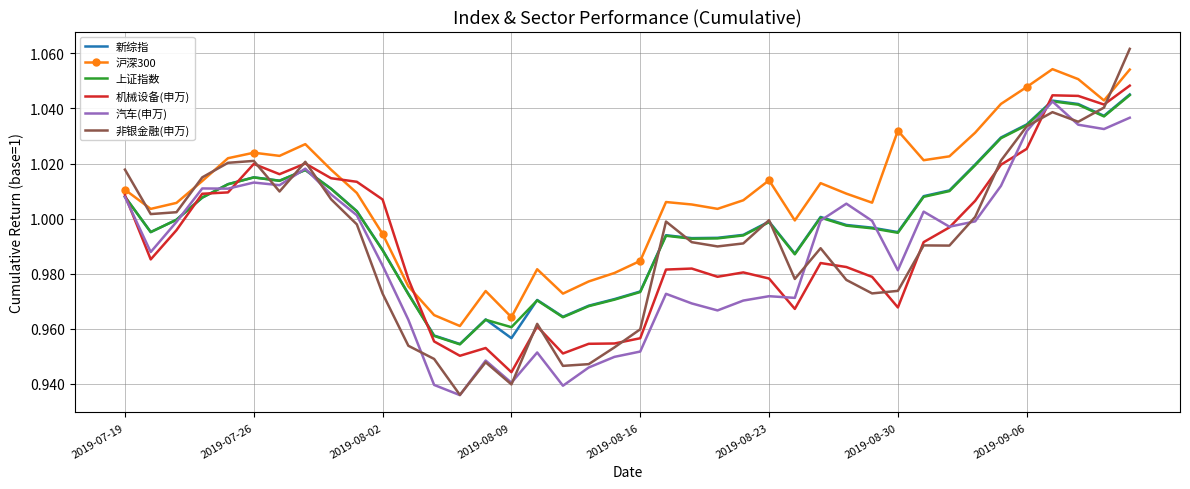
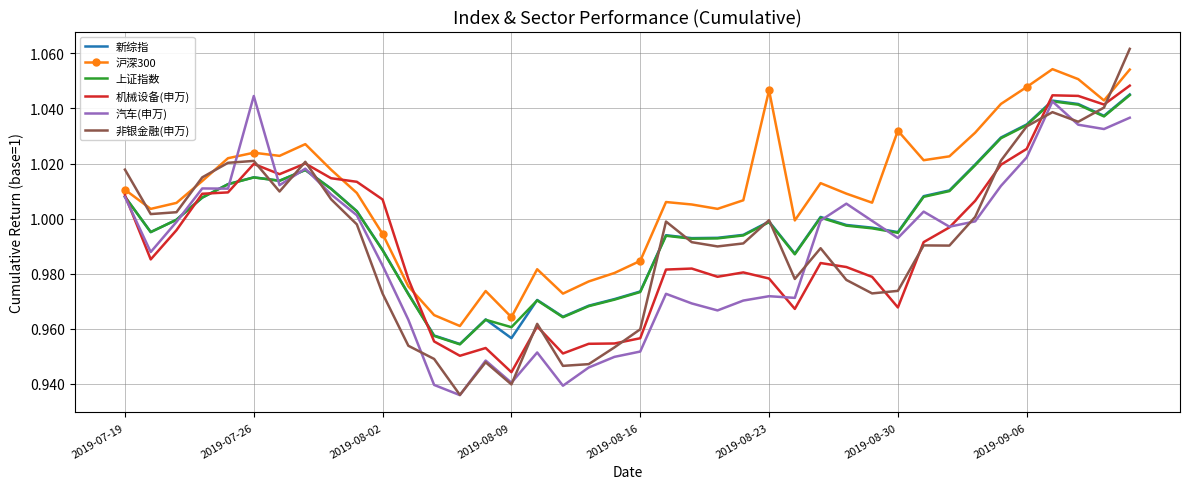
汽车(申万), 2019-07-26: 1.013 -> 1.045
沪深300, 2019-08-23: 1.014 -> 1.047
汽车(申万), 2019-08-30: 0.981 -> 0.993
汽车(申万), 2019-09-06: 1.032 -> 1.022
